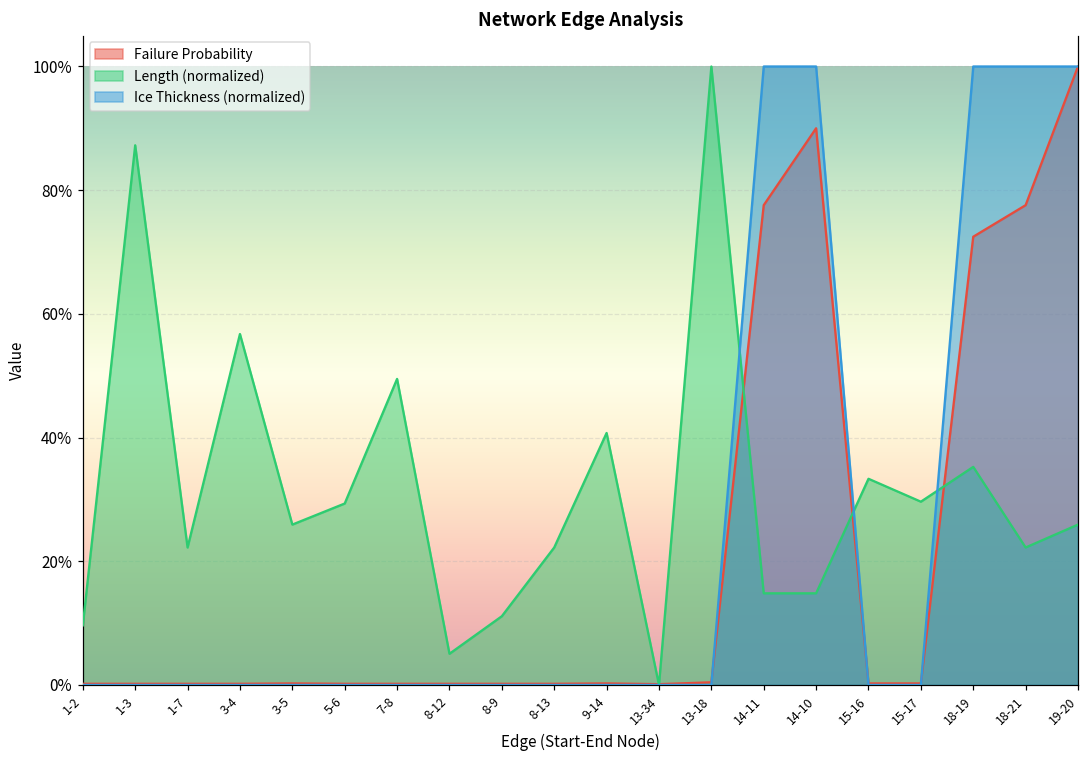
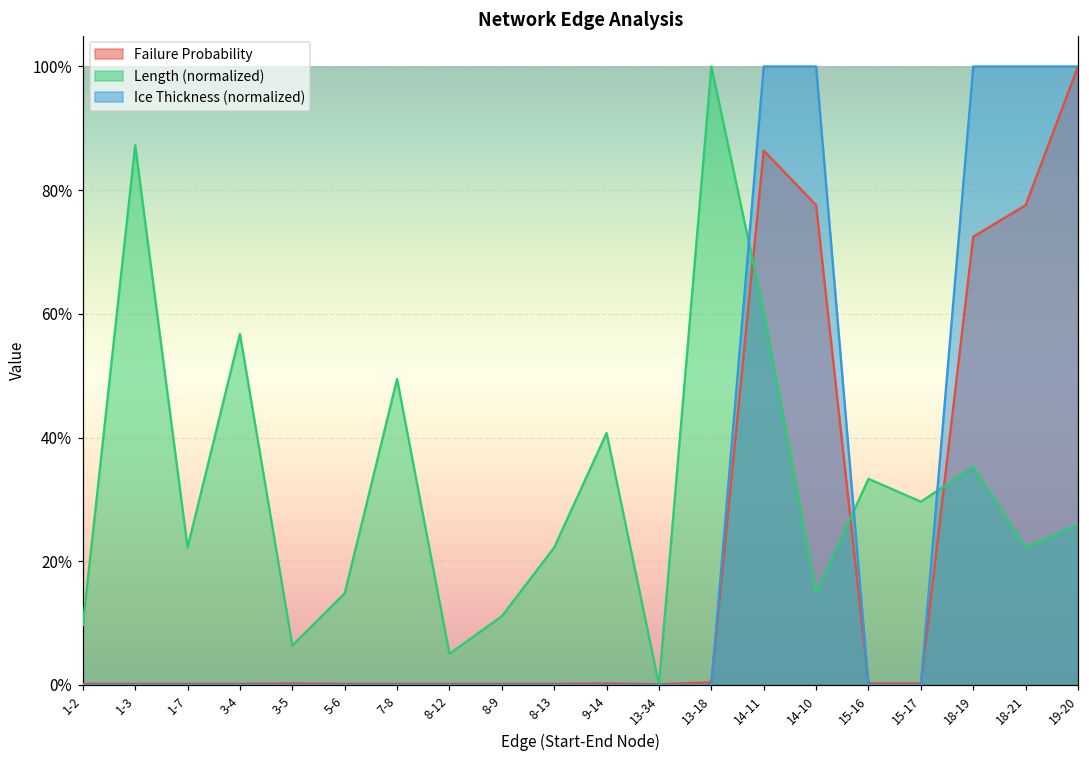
Length (normalized), 3-5: 26% -> 6%
Length (normalized), 5-6: 29% -> 15%
Failure Probability, 14-11: 78% -> 86%
Length (normalized), 14-11: 15% -> 60%
Failure Probability, 14-10: 90% -> 78%
